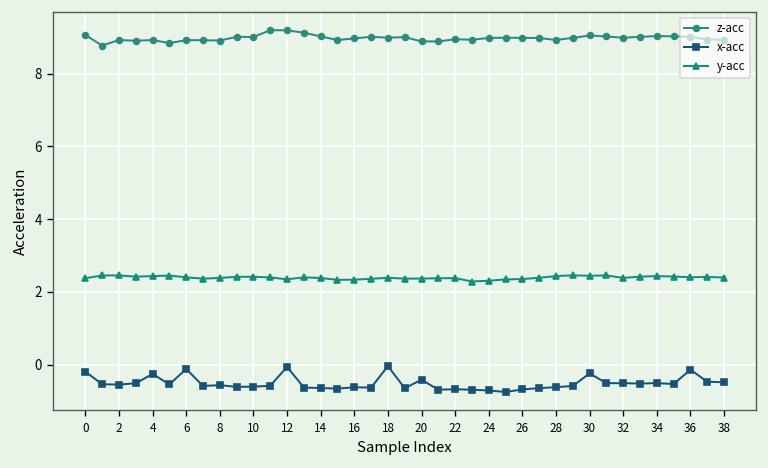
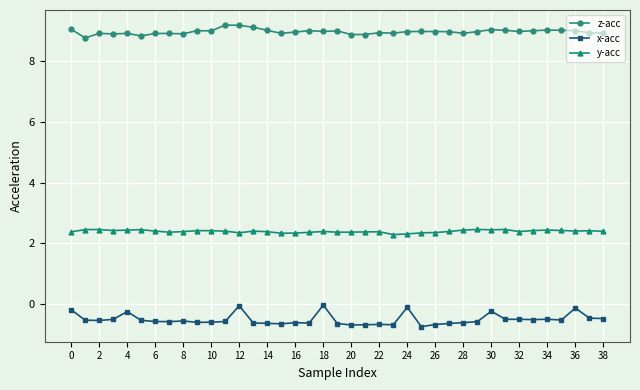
x-acc, 6: -0.1 -> -0.6
x-acc, 20: -0.4 -> -0.7
x-acc, 24: -0.7 -> -0.1
